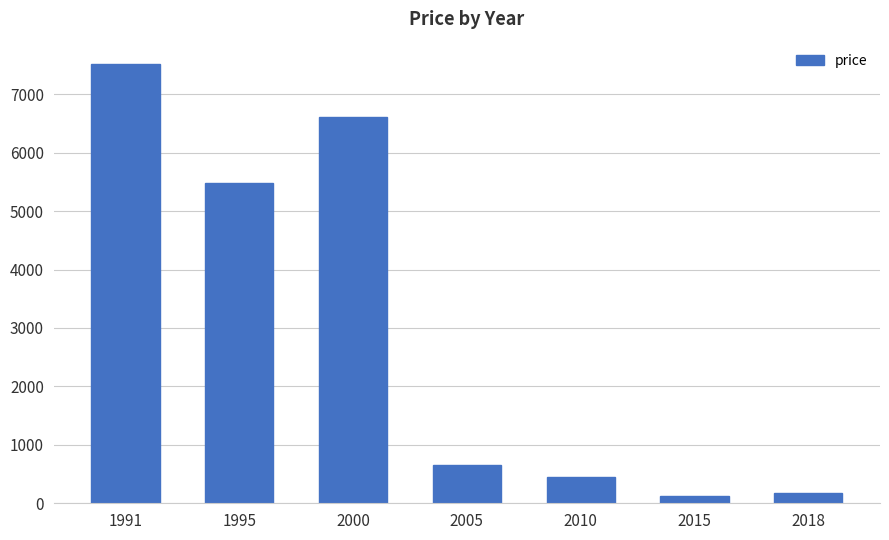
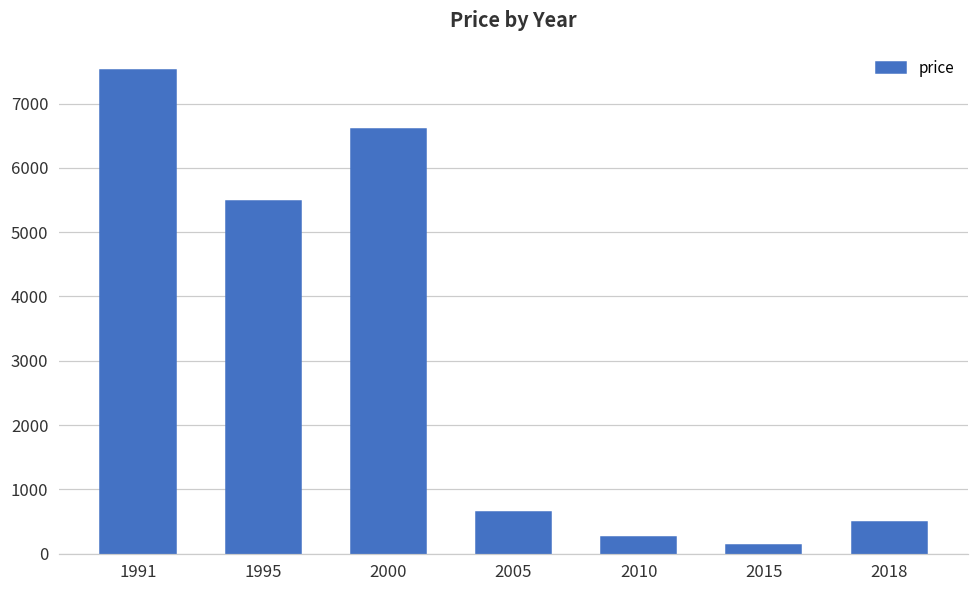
2010: 500 -> 300
2018: 200 -> 500
